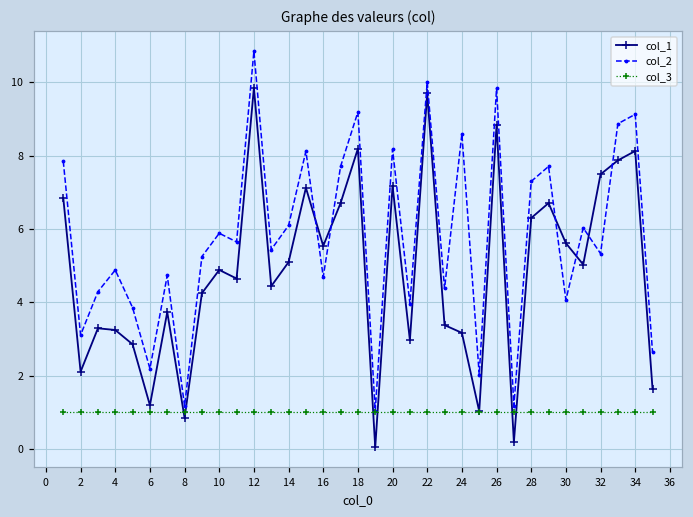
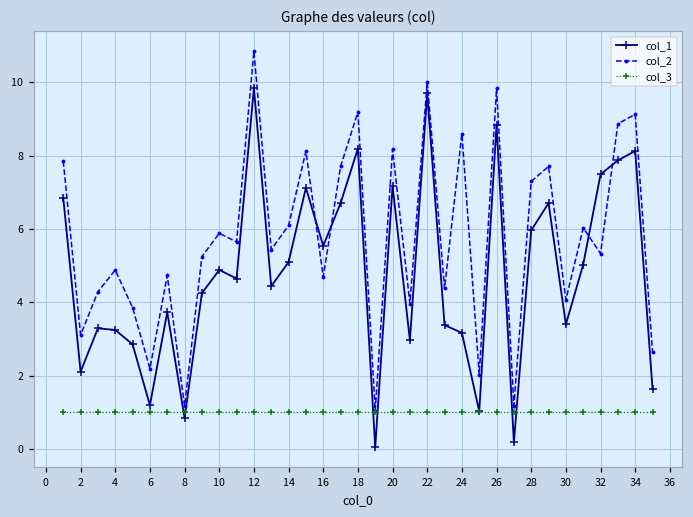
col_1, 28: 6.3 -> 6.0
col_1, 30: 5.6 -> 3.4
